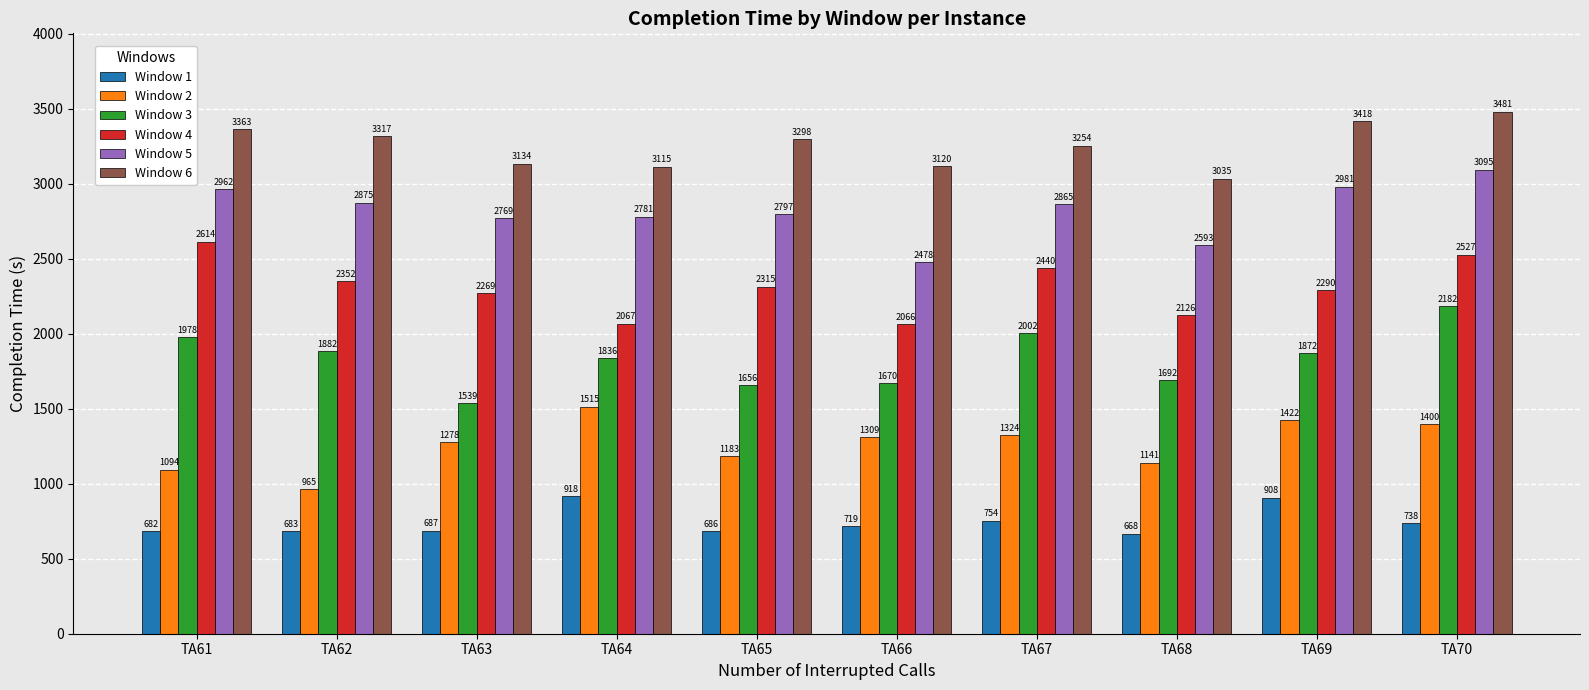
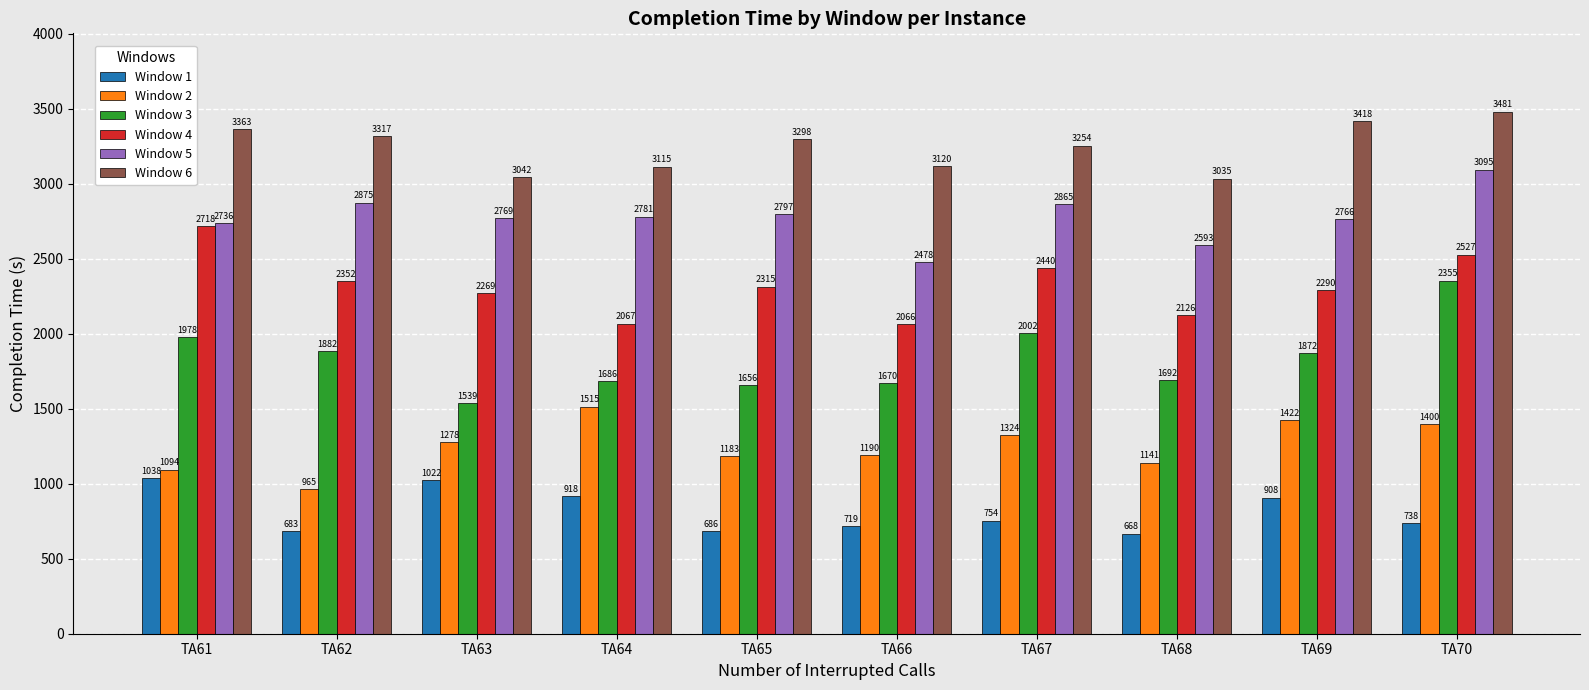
Window 1, TA61: 682 -> 1038
Window 4, TA61: 2614 -> 2718
Window 5, TA61: 2962 -> 2736
Window 1, TA63: 687 -> 1022
Window 6, TA63: 3134 -> 3042
Window 3, TA64: 1836 -> 1686
Window 2, TA66: 1309 -> 1190
Window 5, TA69: 2981 -> 2766
Window 3, TA70: 2182 -> 2355
